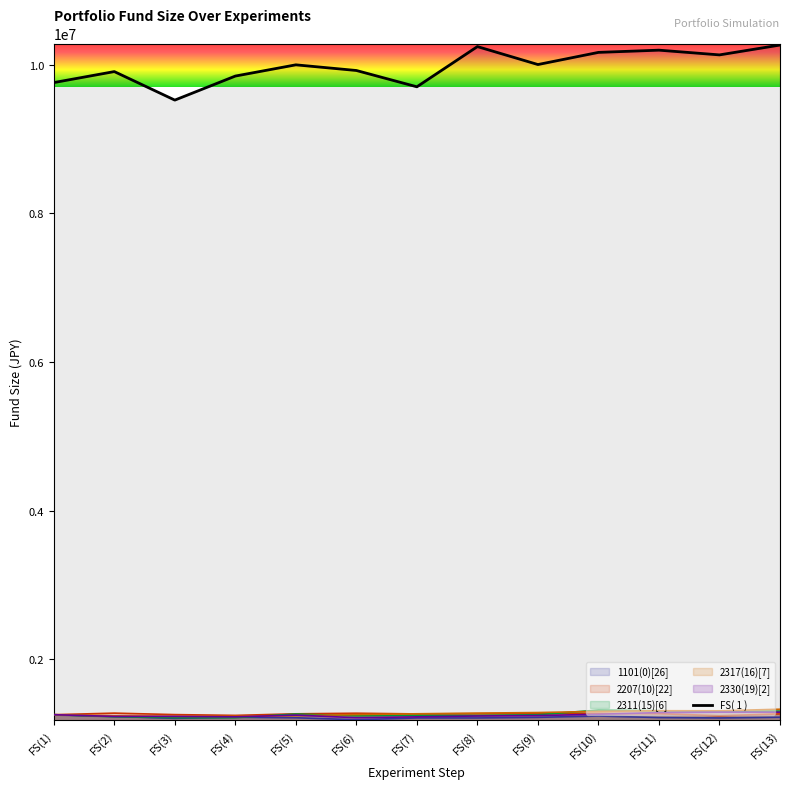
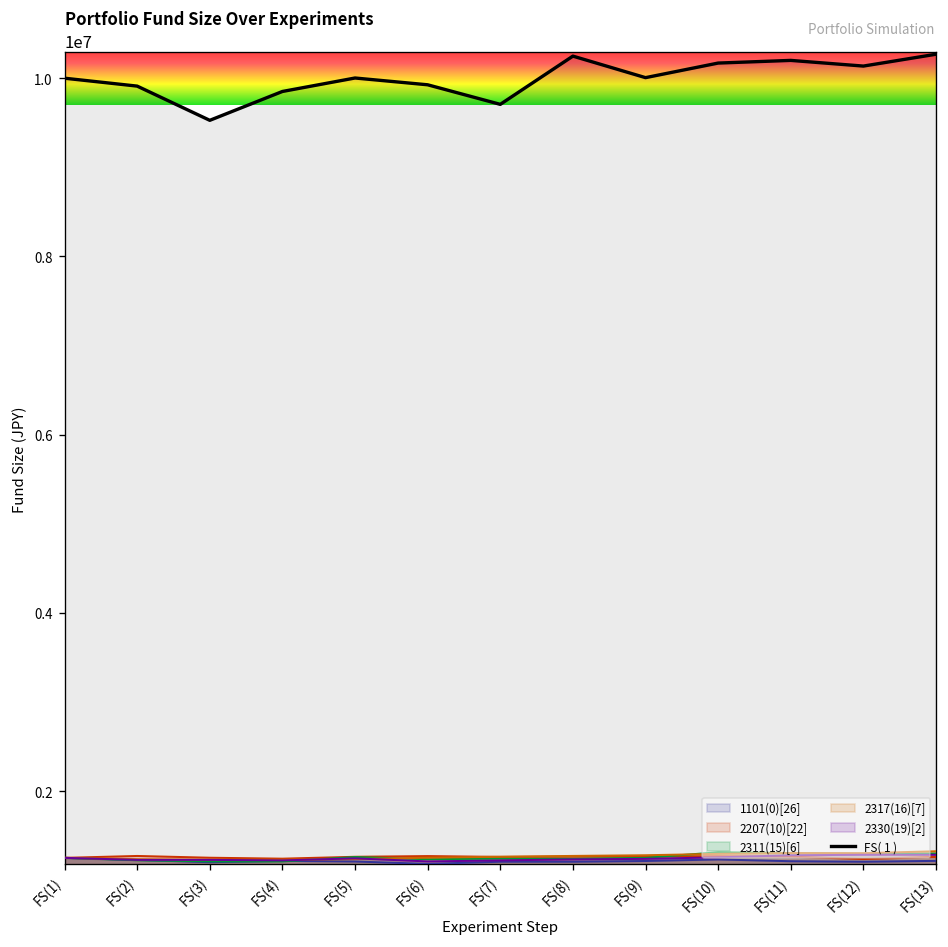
FS( 1 ), FS(1): 9800000 -> 10000000
